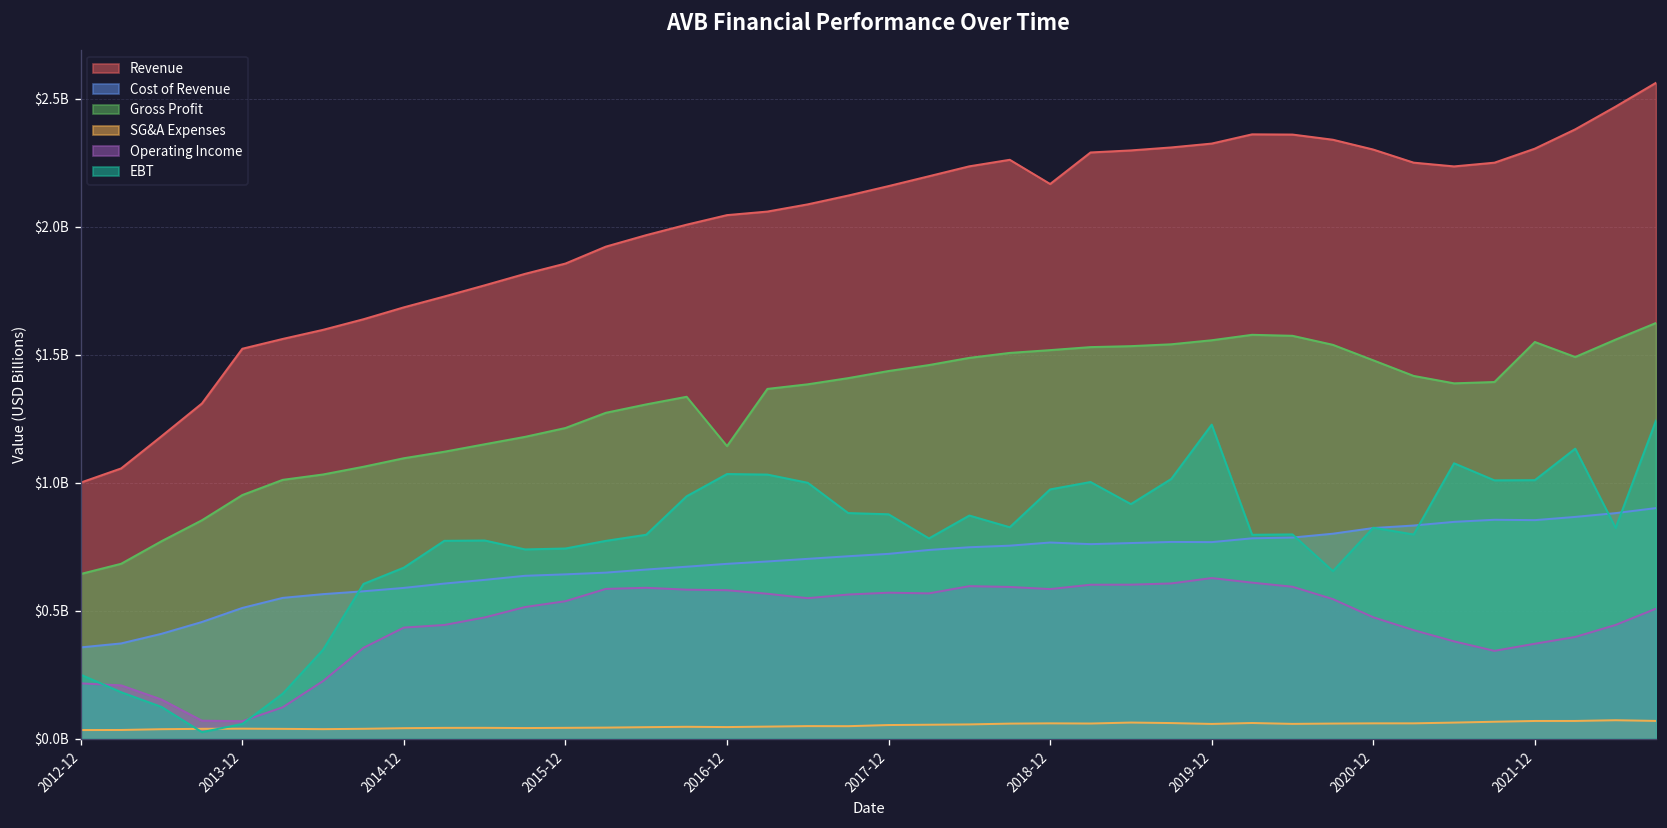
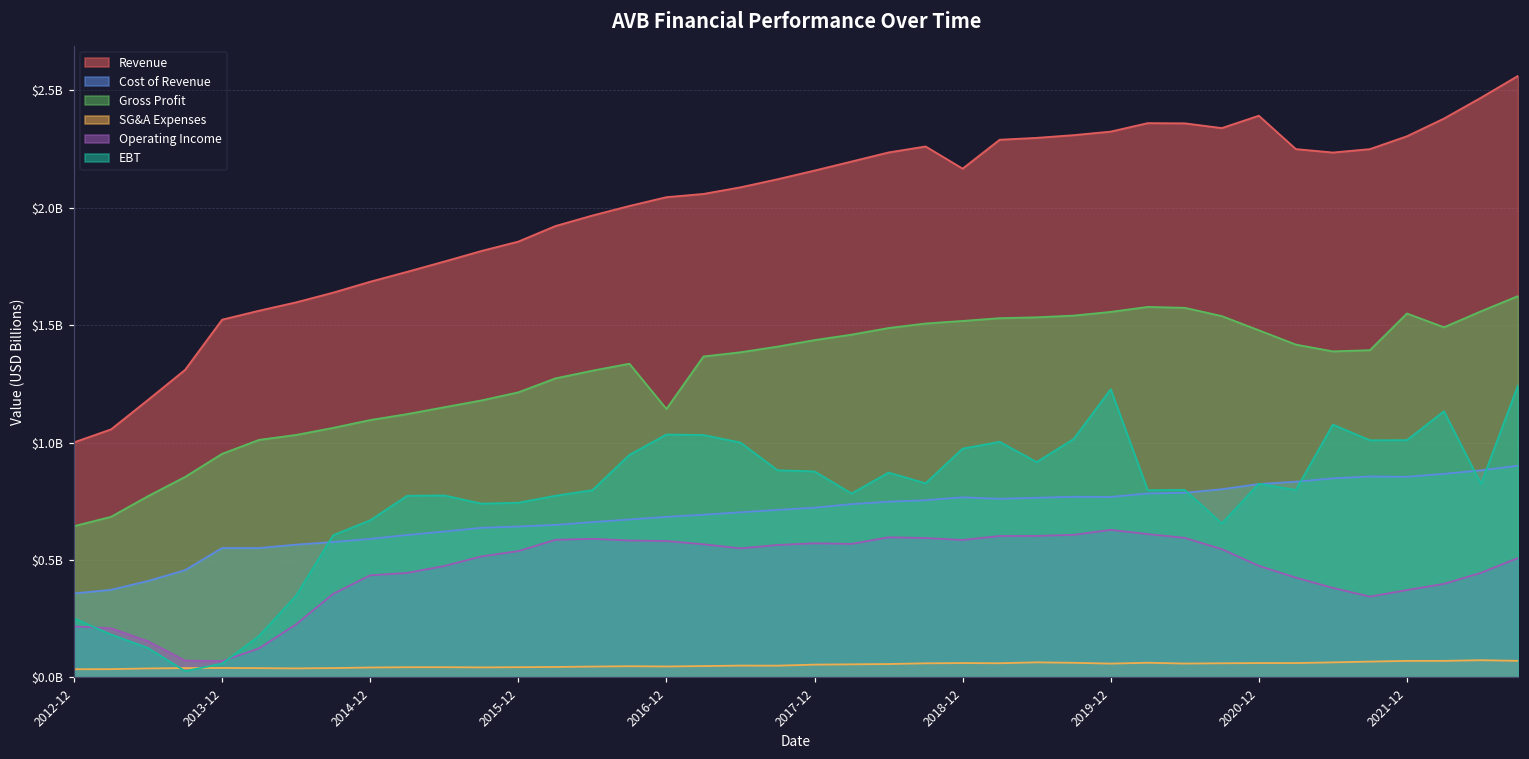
Cost of Revenue, 2013-12: $510000000 -> $550000000
Revenue, 2020-12: $2300000000 -> $2390000000
